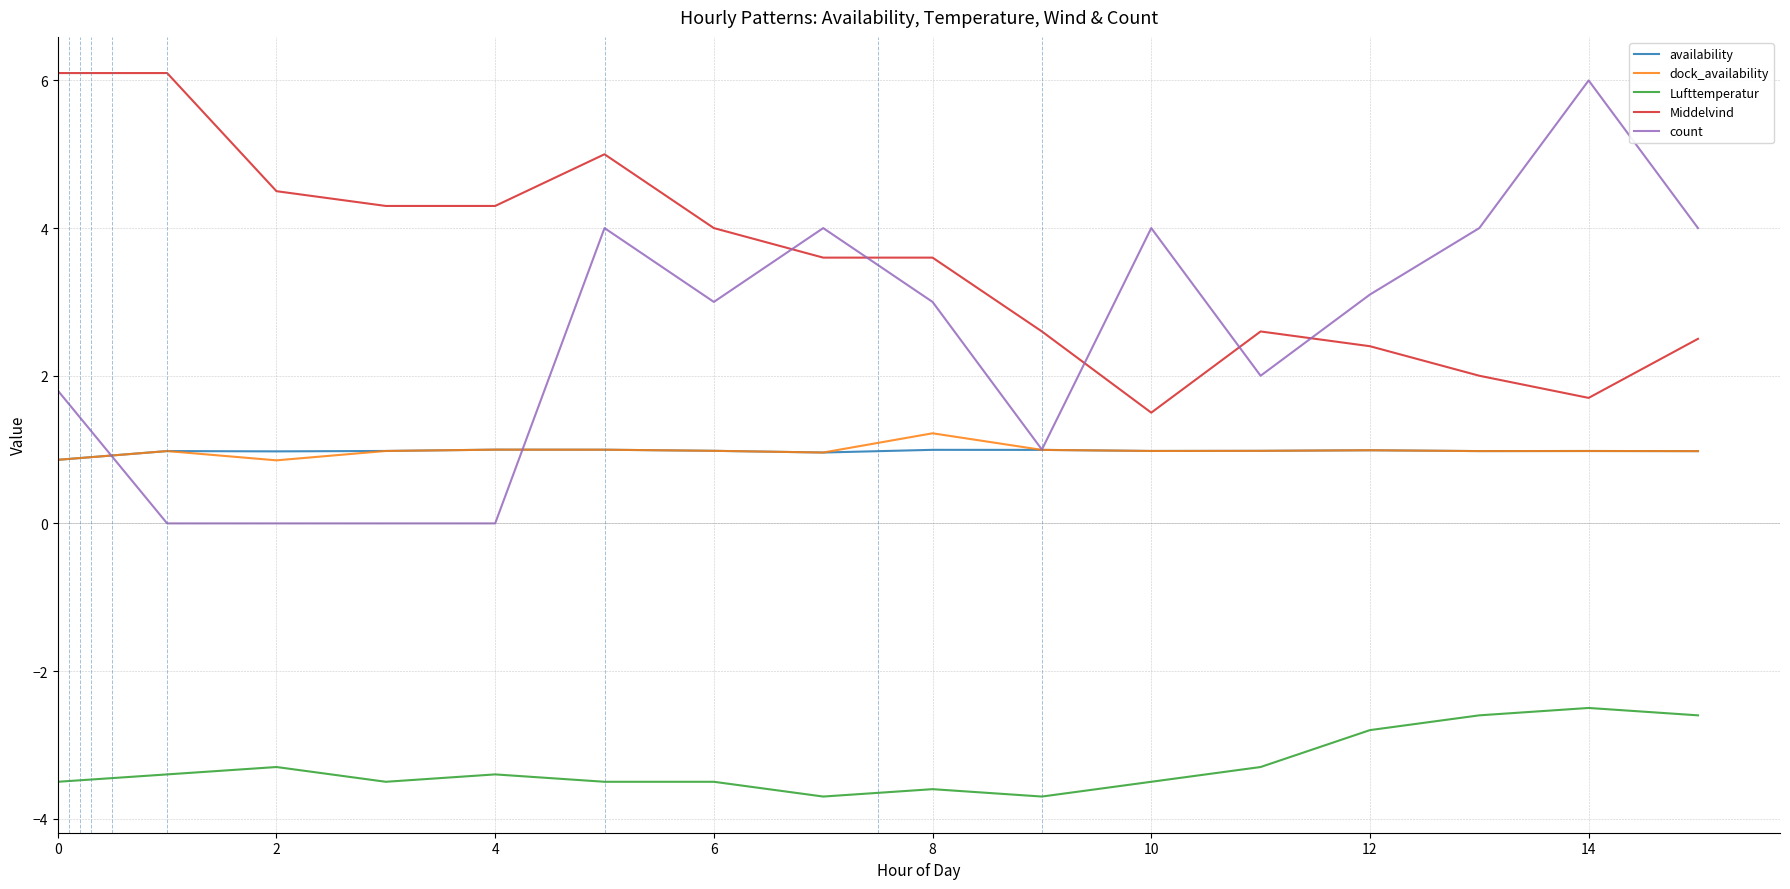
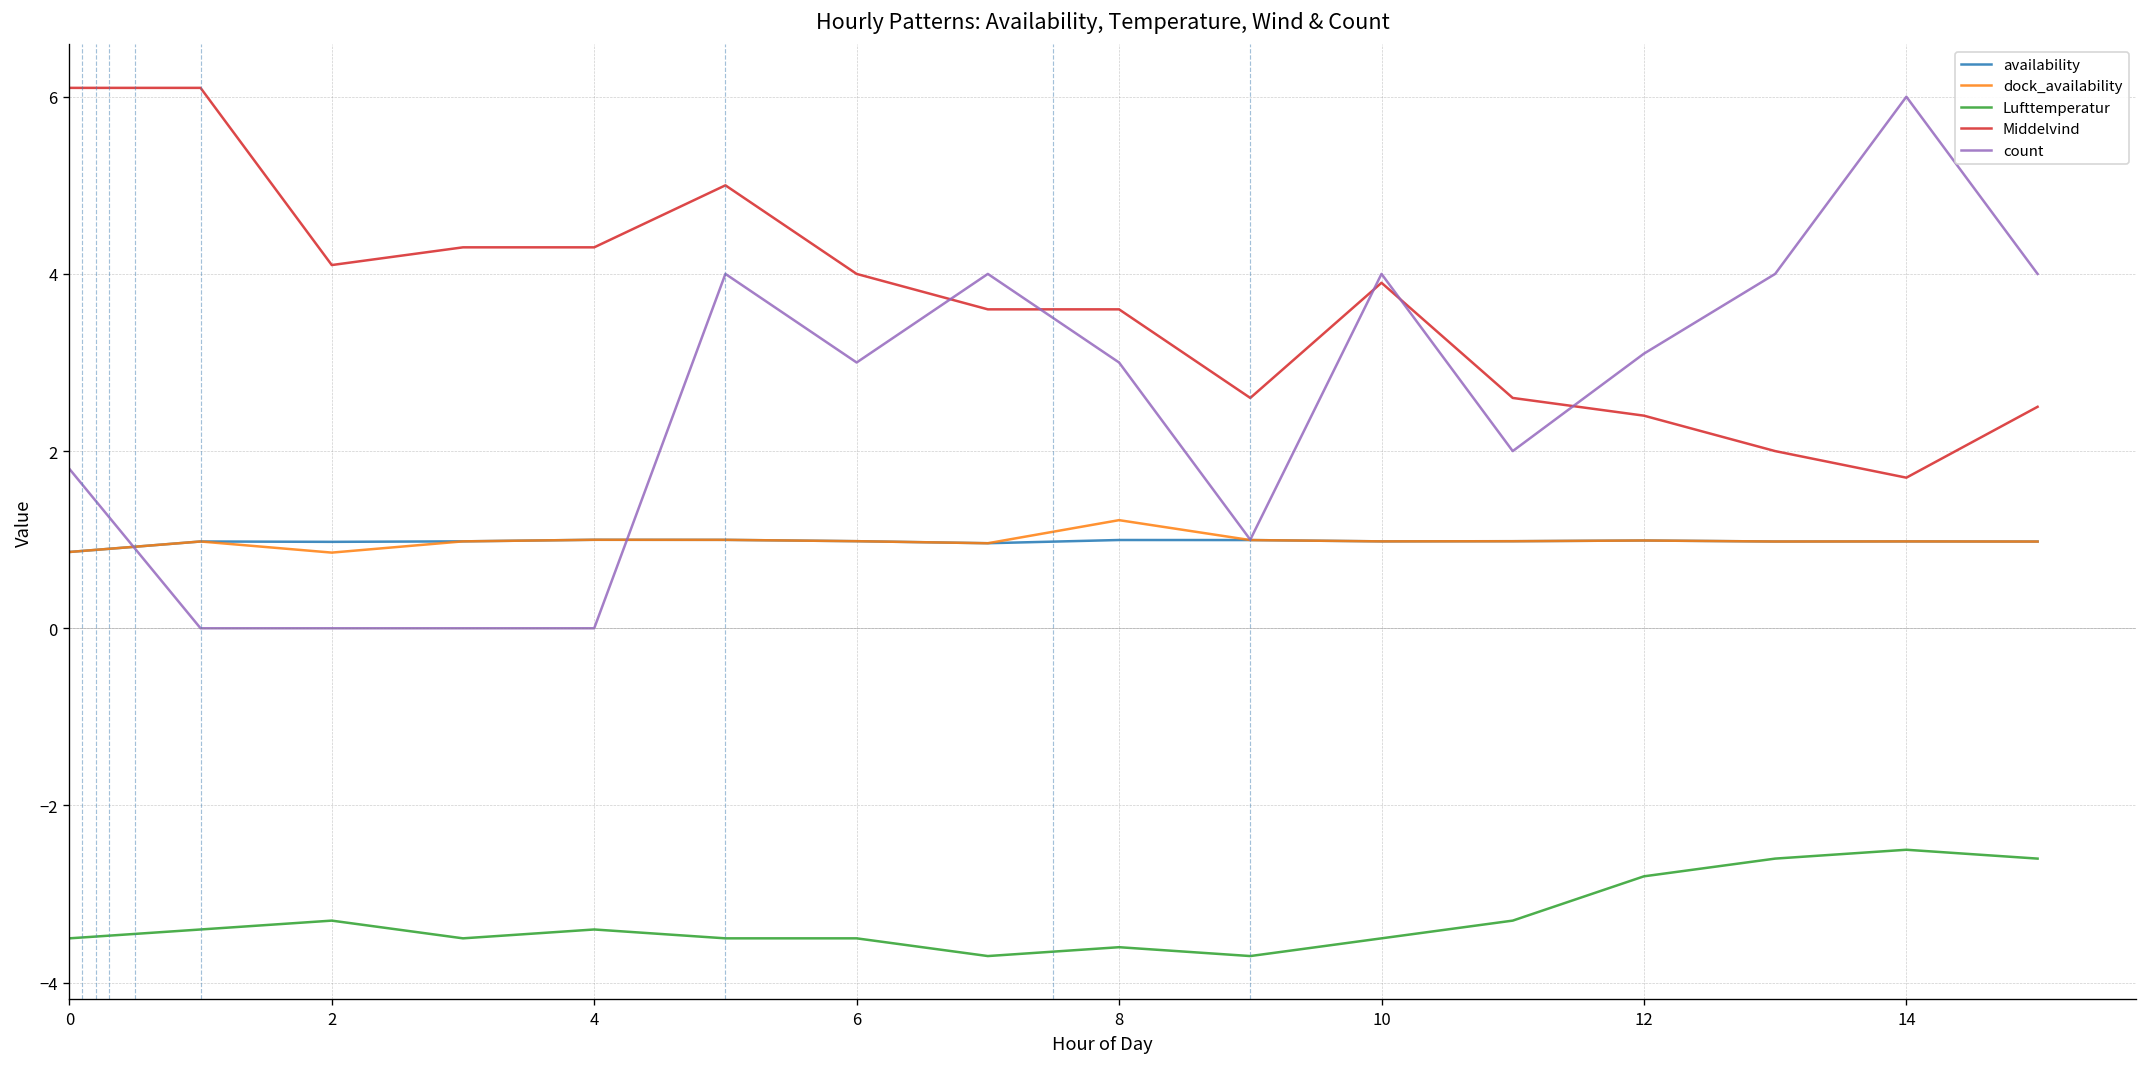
Middelvind, 2: 4.5 -> 4.1
Middelvind, 10: 1.5 -> 3.9
